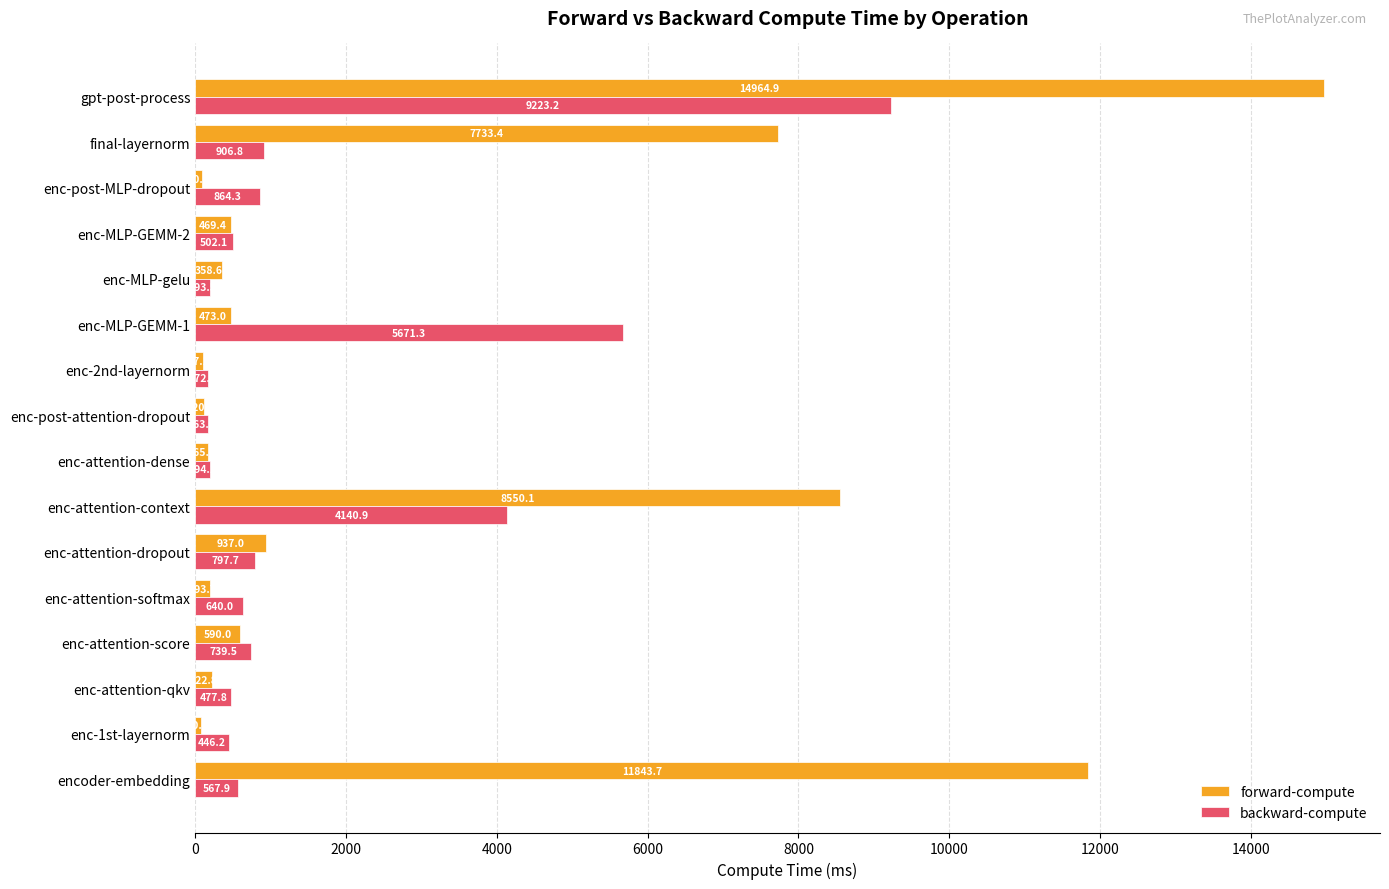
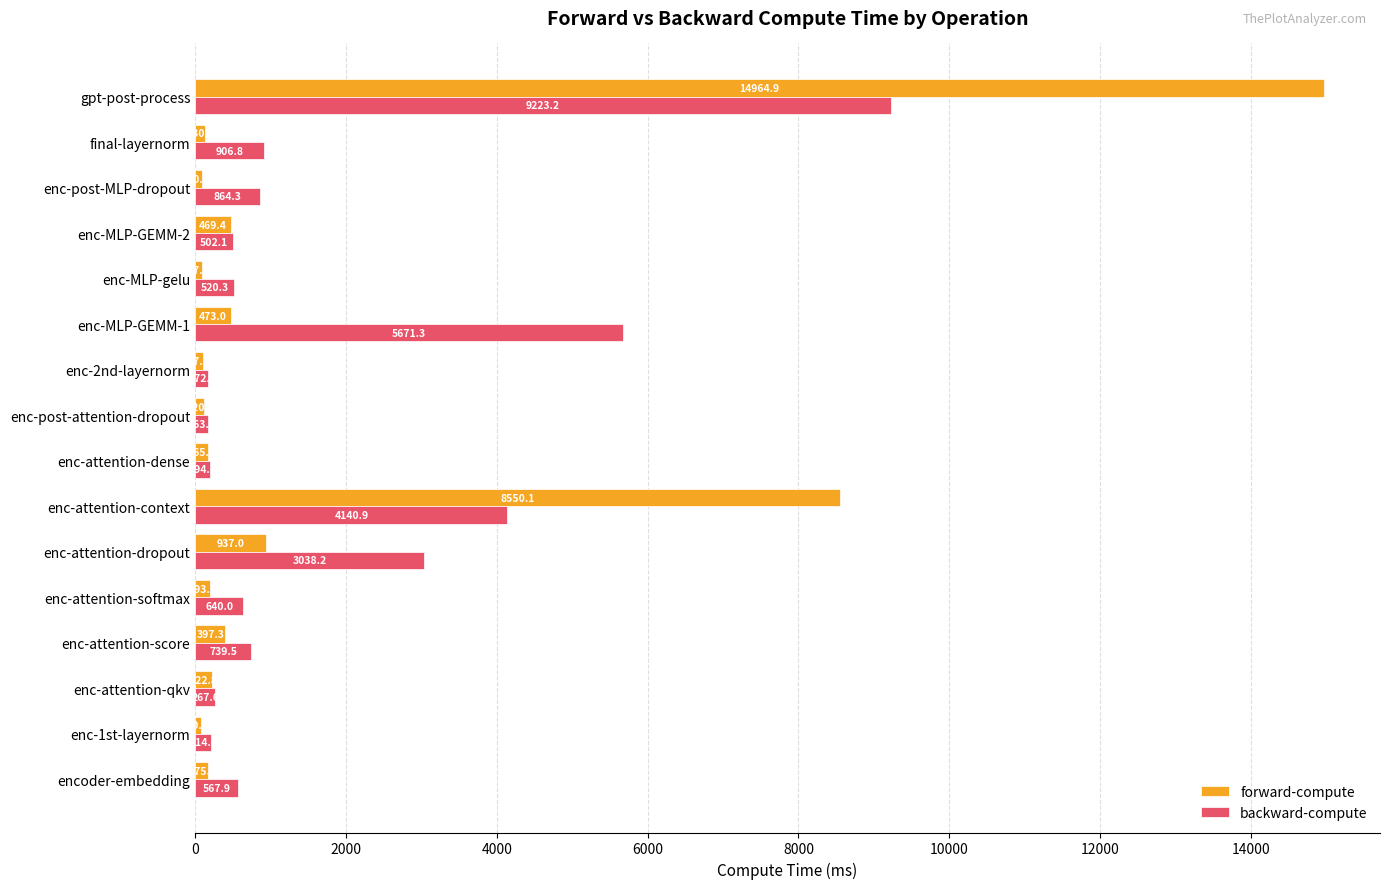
forward-compute, final-layernorm: 7700 -> 100
forward-compute, enc-MLP-gelu: 400 -> 100
backward-compute, enc-MLP-gelu: 200 -> 500
backward-compute, enc-attention-dropout: 797.7 -> 3038.2
forward-compute, enc-attention-score: 590.0 -> 397.3
backward-compute, enc-attention-qkv: 477.8 -> 267.6
backward-compute, enc-1st-layernorm: 400 -> 200
forward-compute, encoder-embedding: 11800 -> 200
